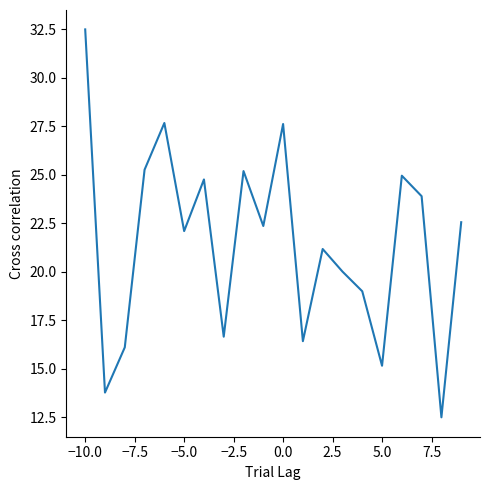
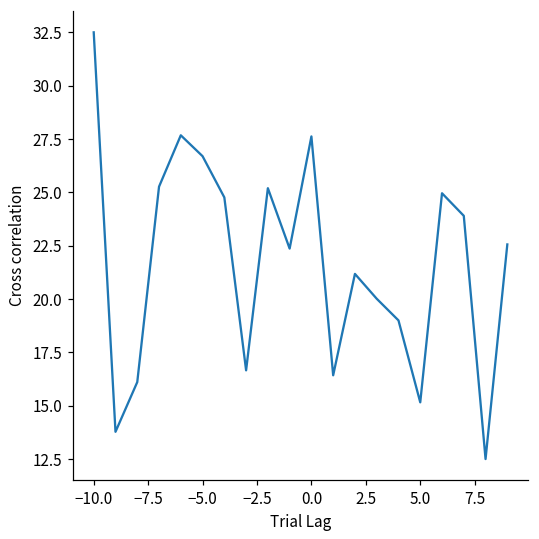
−5.0: 22.1 -> 26.7
